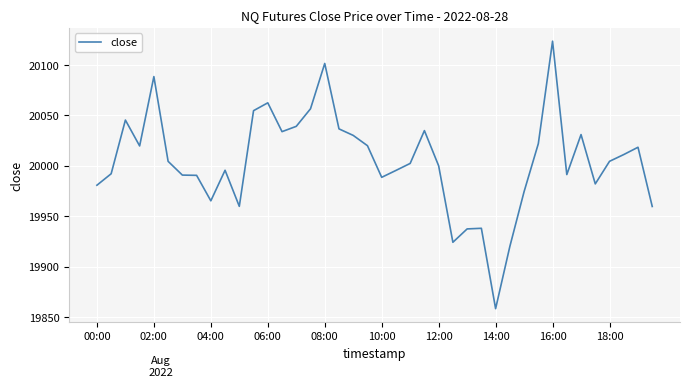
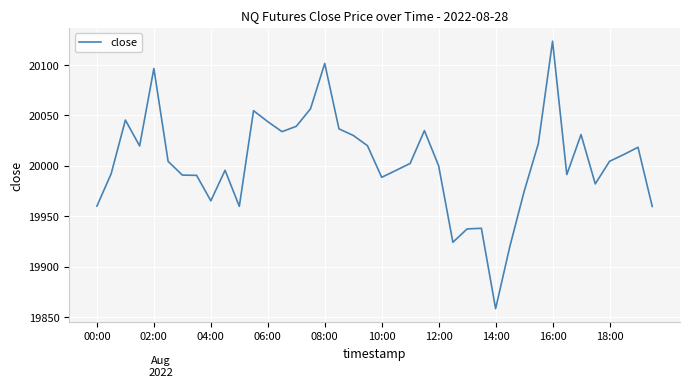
00:00: 19981 -> 19960
02:00: 20089 -> 20097
06:00: 20063 -> 20044
